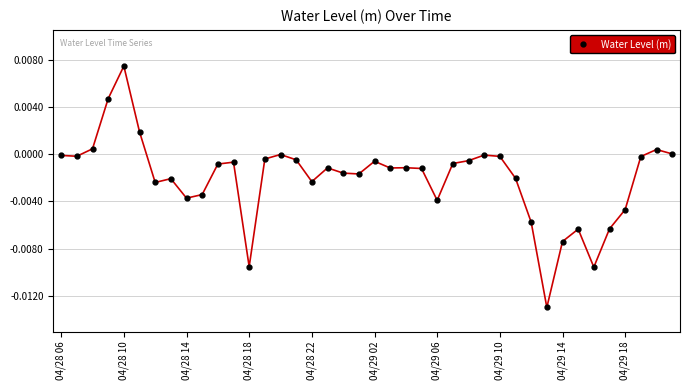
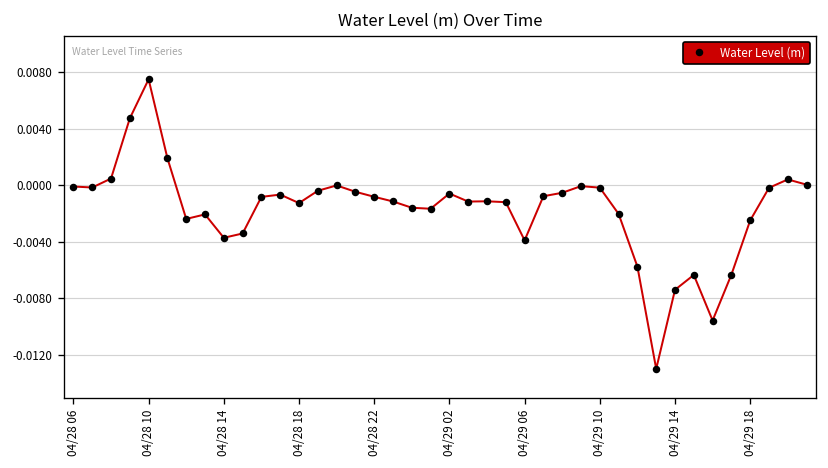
04/28 18: -0.0095 -> -0.0013
04/28 22: -0.0023 -> -0.0008
04/29 18: -0.0047 -> -0.0025
